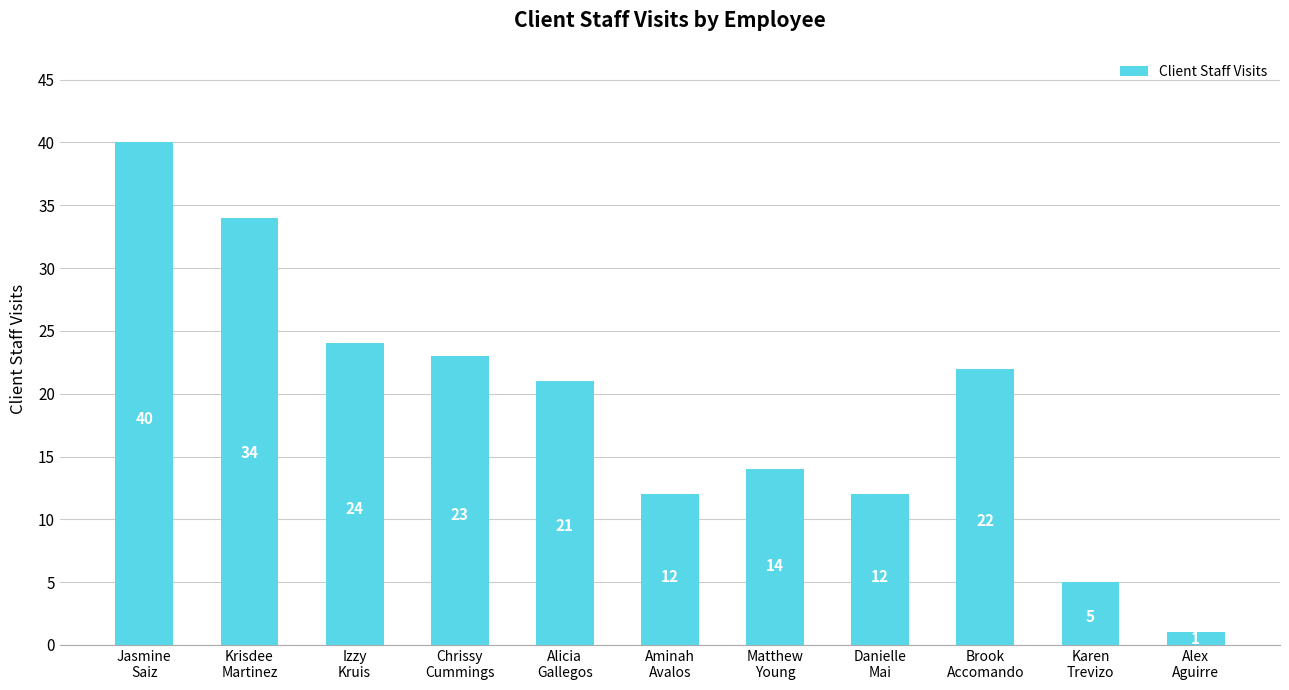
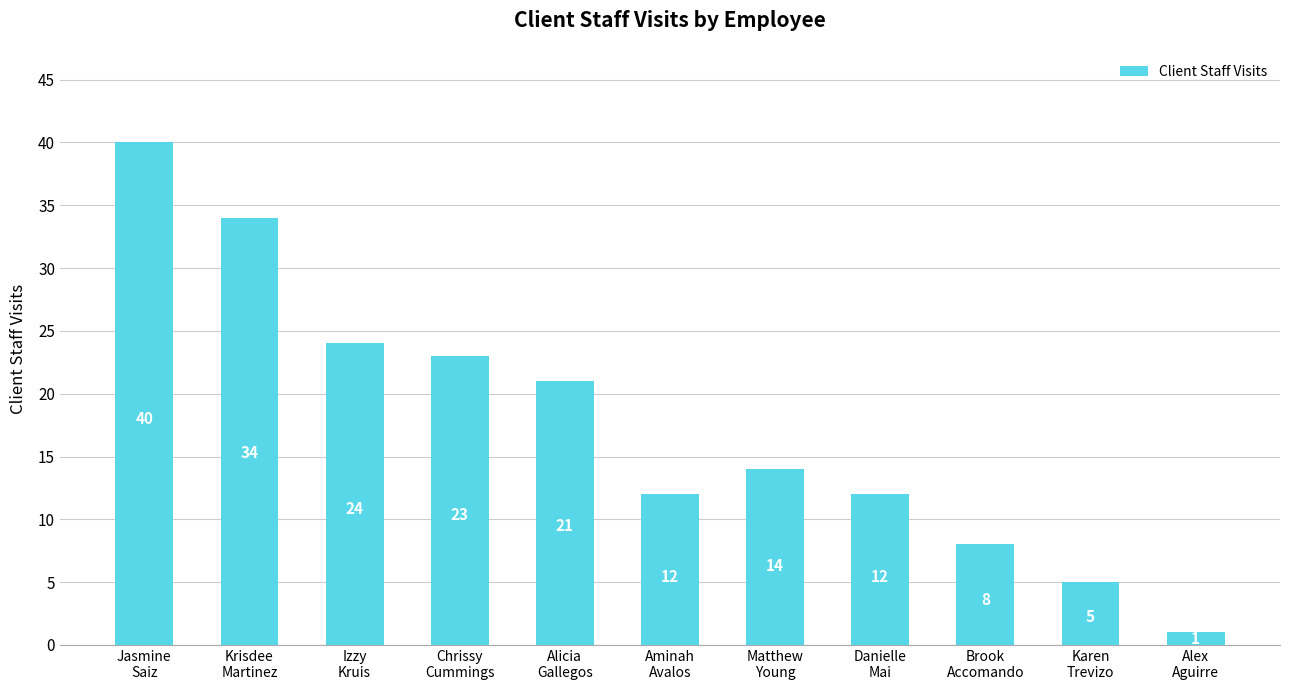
Brook Accomando: 22 -> 8
